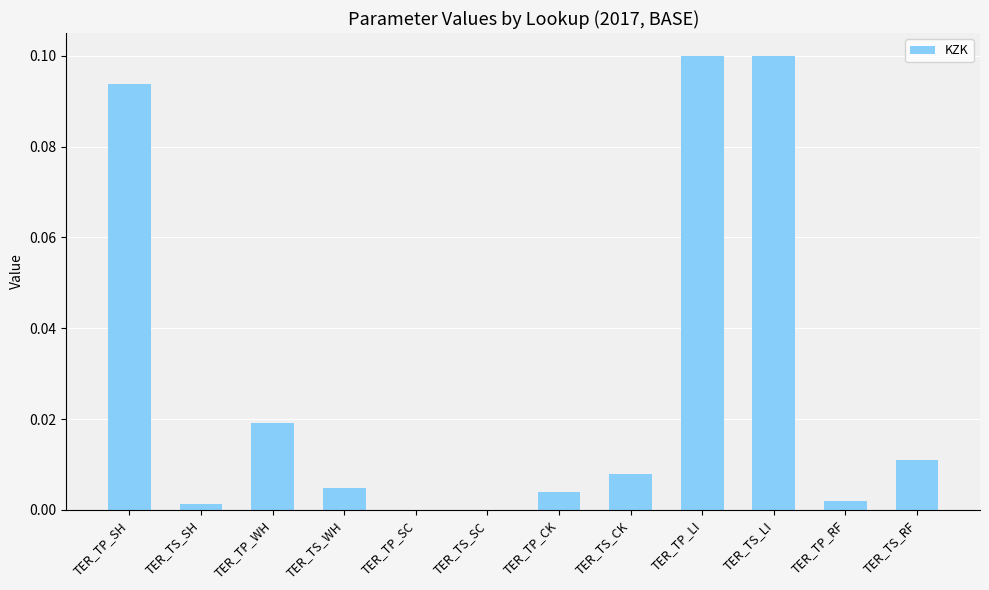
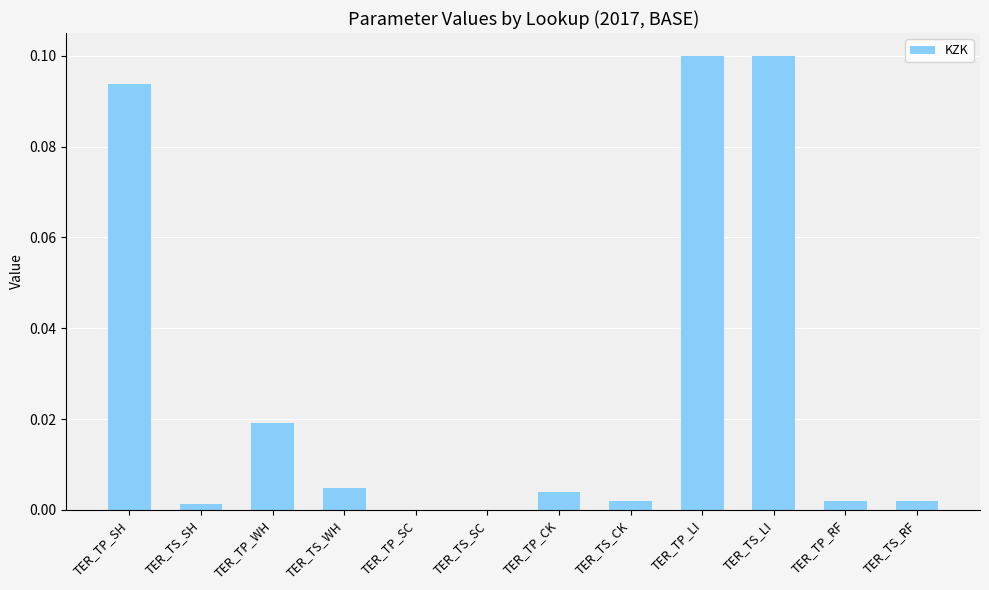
TER_TS_CK: 0.008 -> 0.002
TER_TS_RF: 0.011 -> 0.002
